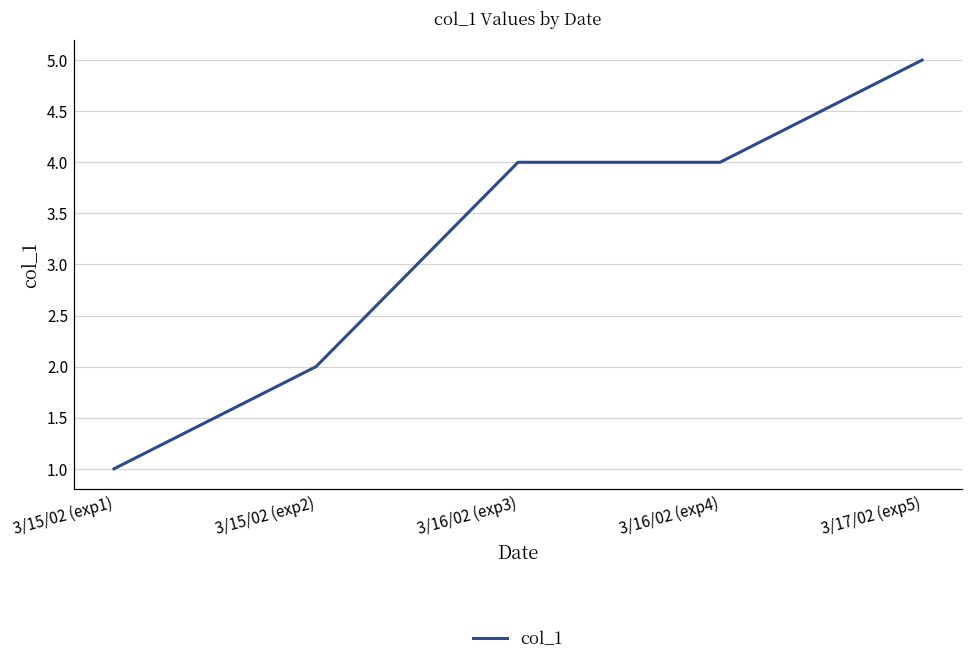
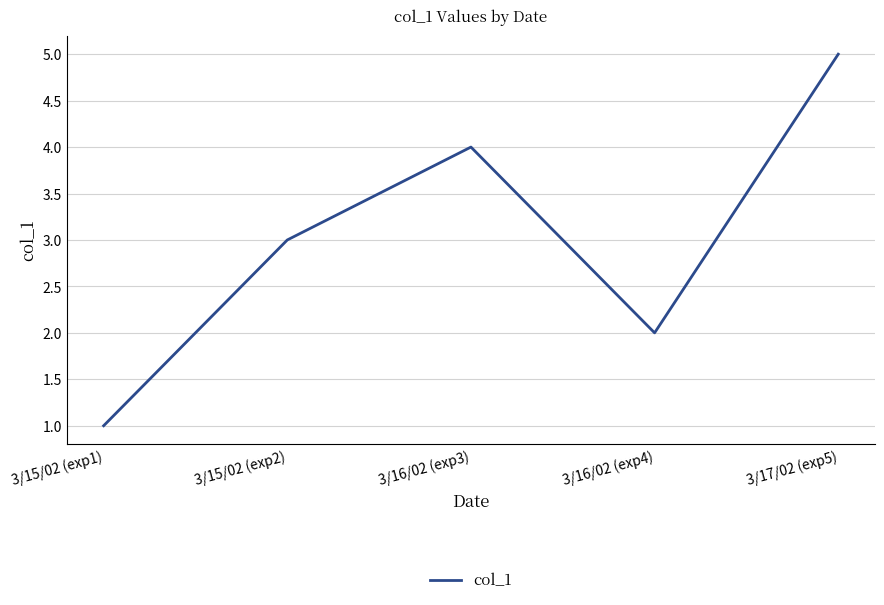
3/15/02 (exp2): 2 -> 3
3/16/02 (exp4): 4 -> 2
